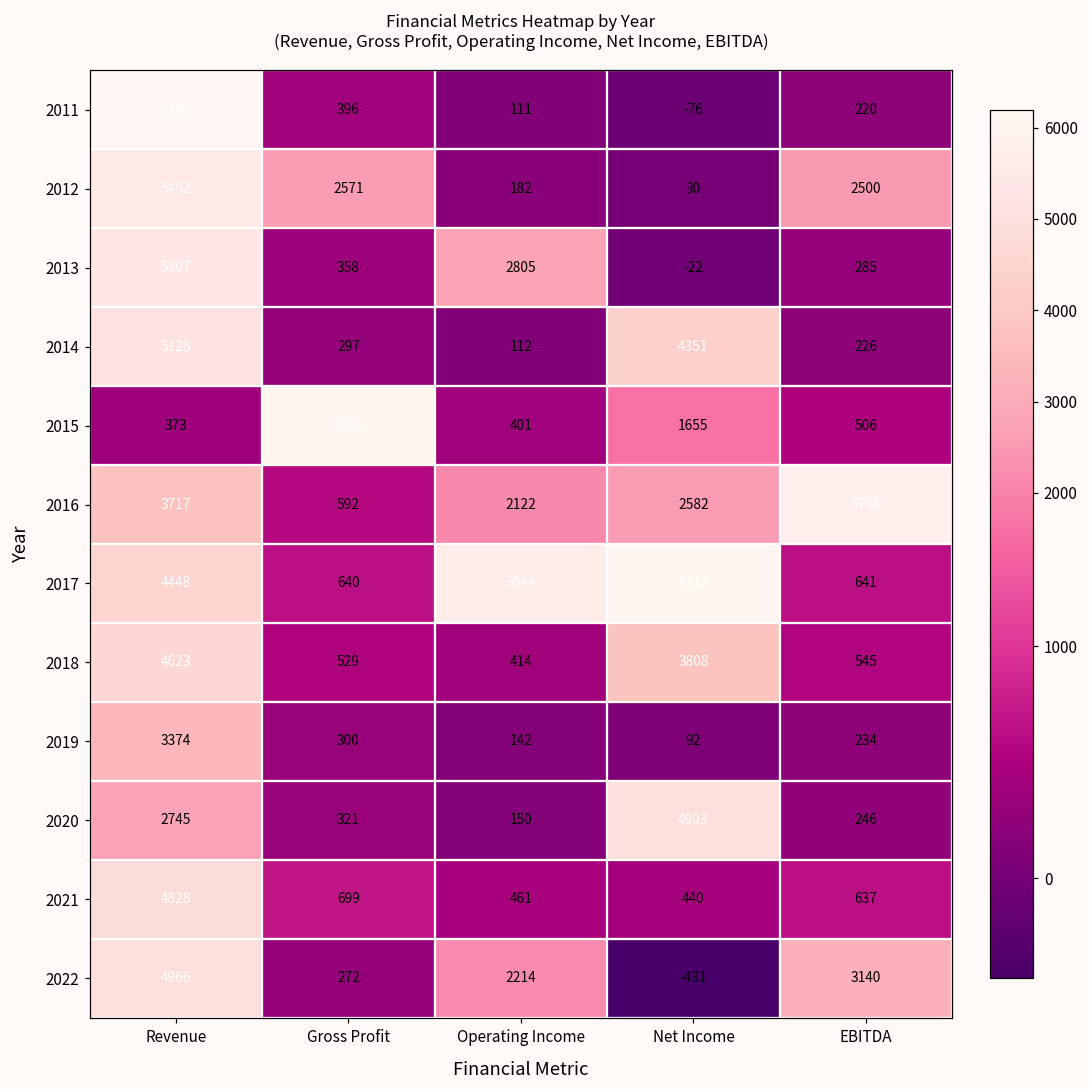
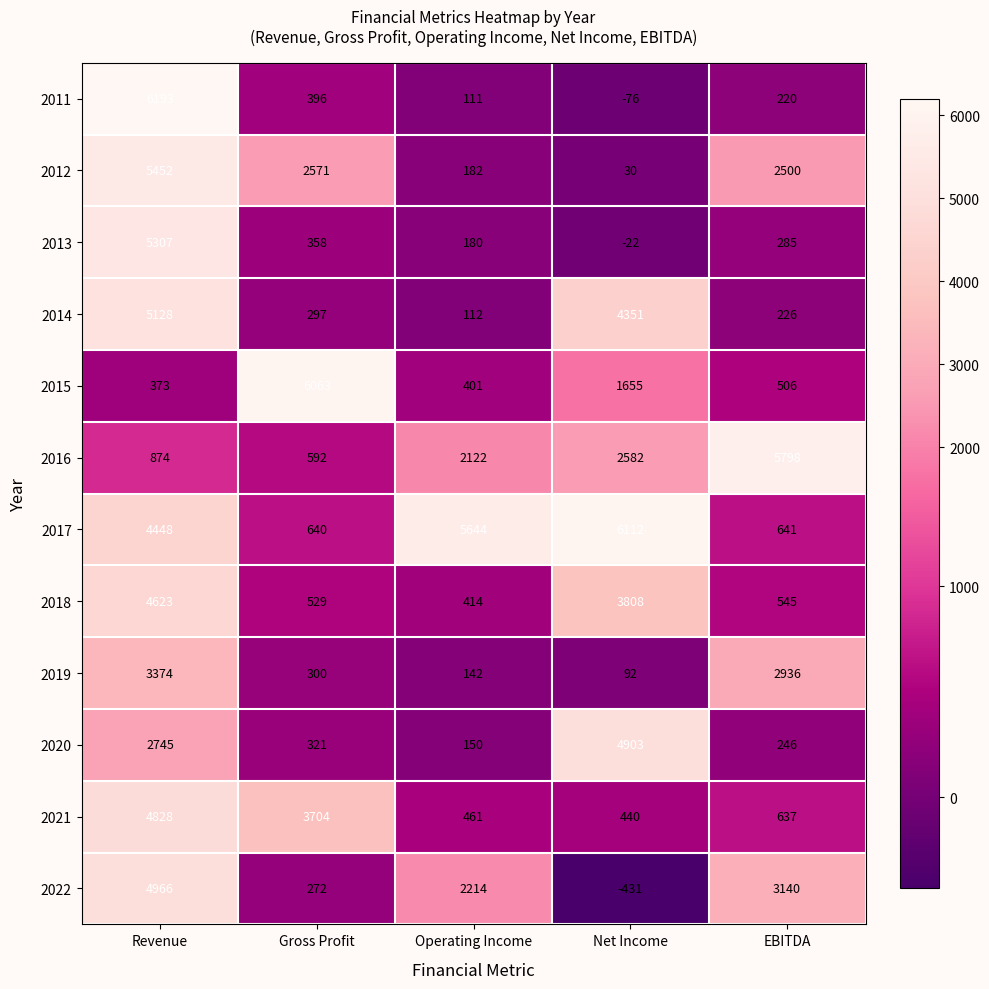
2013, Operating Income: 2805 -> 180
2016, Revenue: 3717 -> 874
2019, EBITDA: 234 -> 2936
2021, Gross Profit: 699 -> 3704
